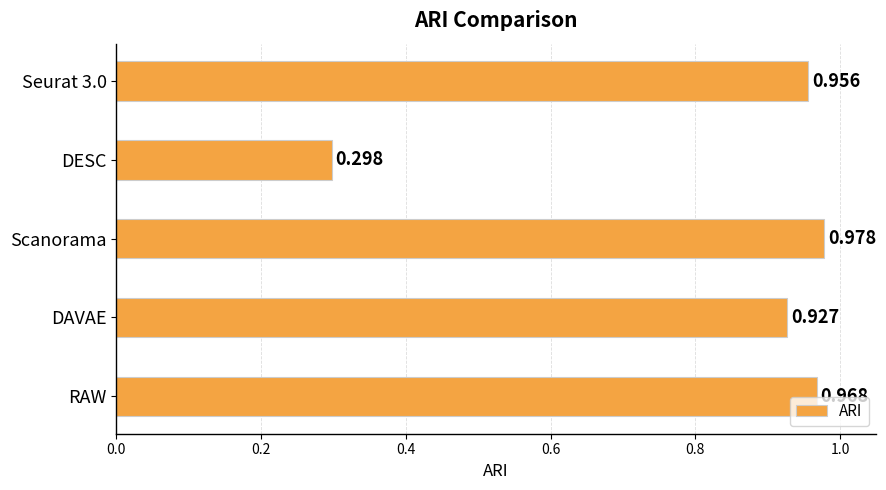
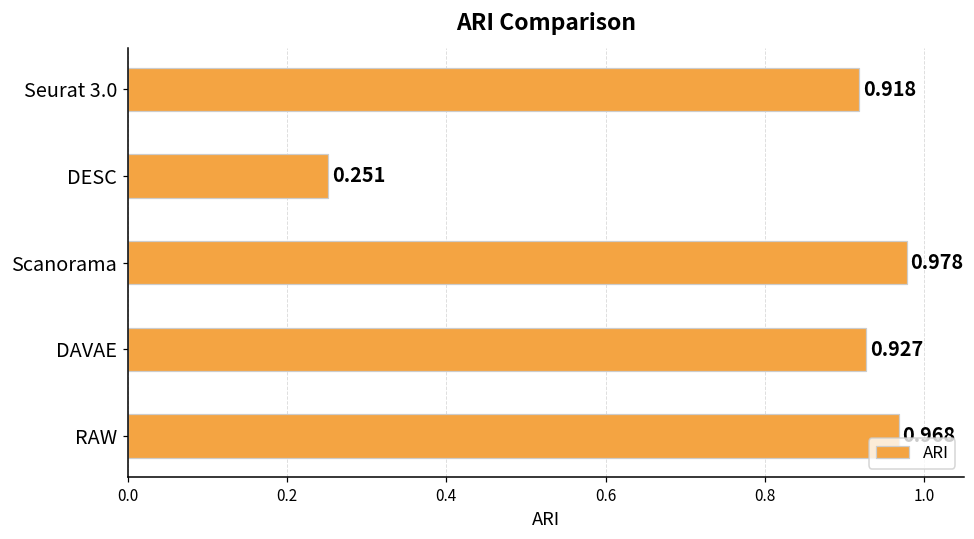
Seurat 3.0: 0.956 -> 0.918
DESC: 0.298 -> 0.251
